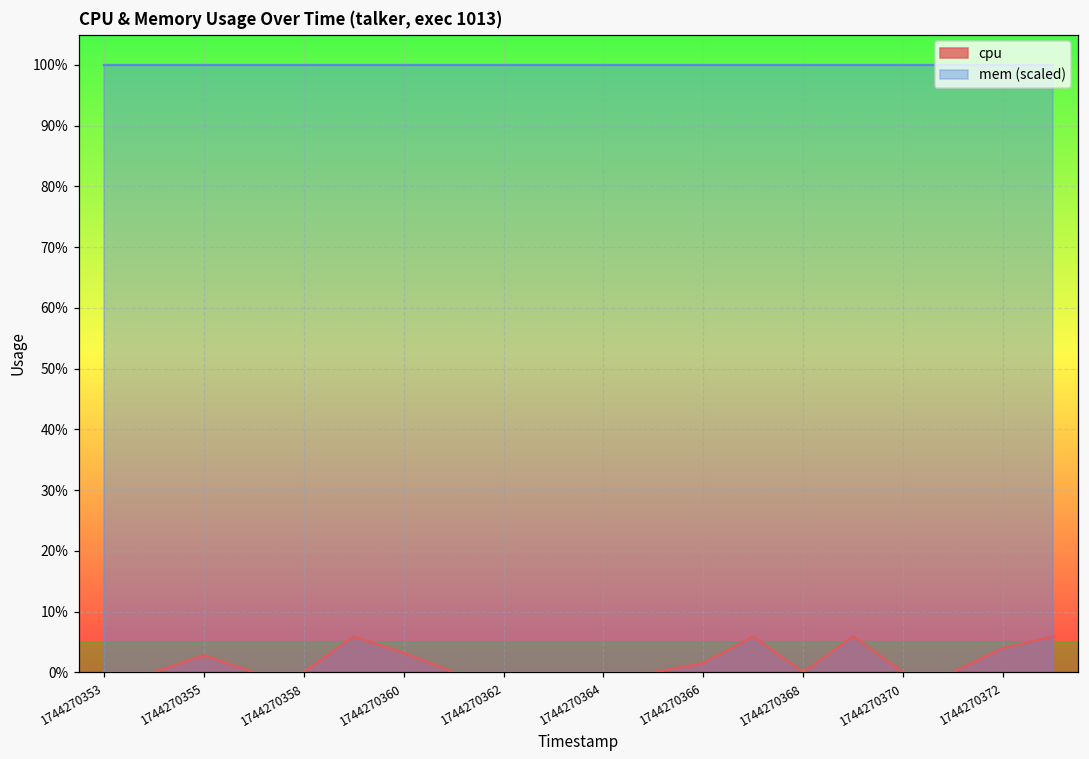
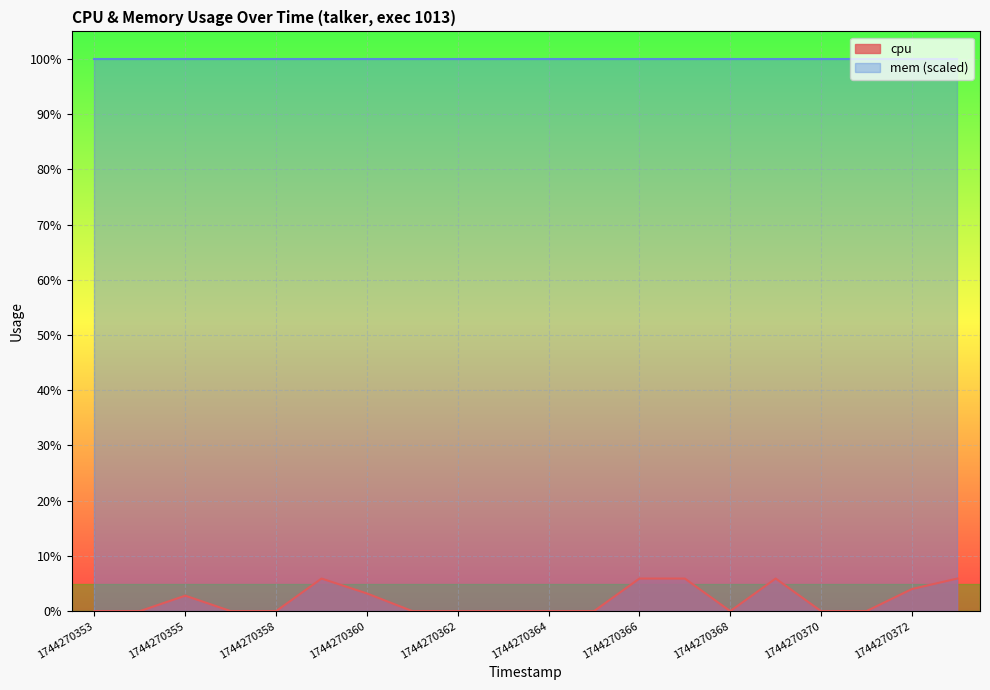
cpu, 1744270366: 2% -> 6%
